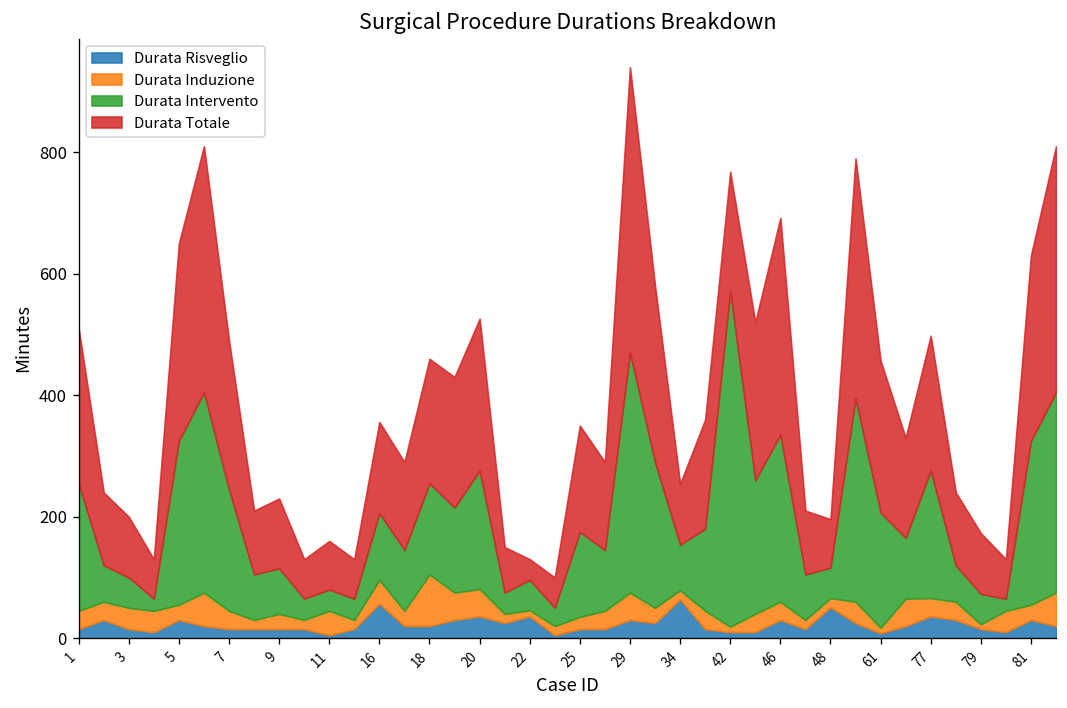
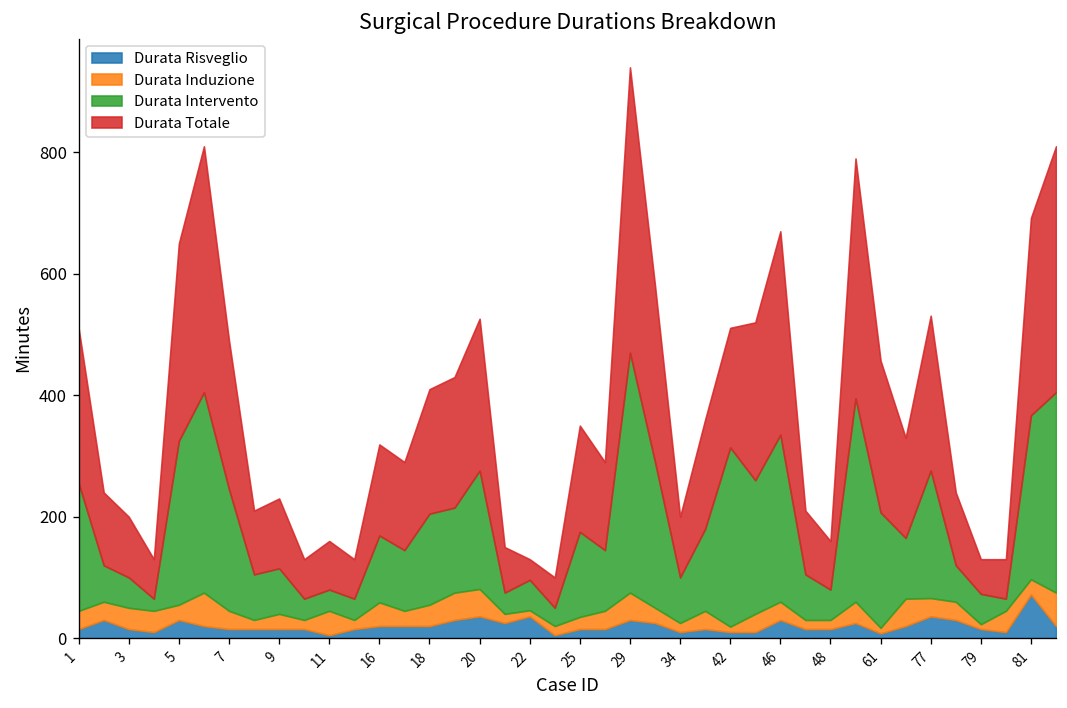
Durata Risveglio, 16: 60 -> 20
Durata Induzione, 18: 90 -> 40
Durata Risveglio, 34: 60 -> 10
Durata Intervento, 42: 550 -> 300
Durata Totale, 46: 360 -> 340
Durata Risveglio, 48: 50 -> 20
Durata Totale, 77: 220 -> 260
Durata Totale, 79: 100 -> 60
Durata Risveglio, 81: 30 -> 70
Durata Totale, 81: 310 -> 330
